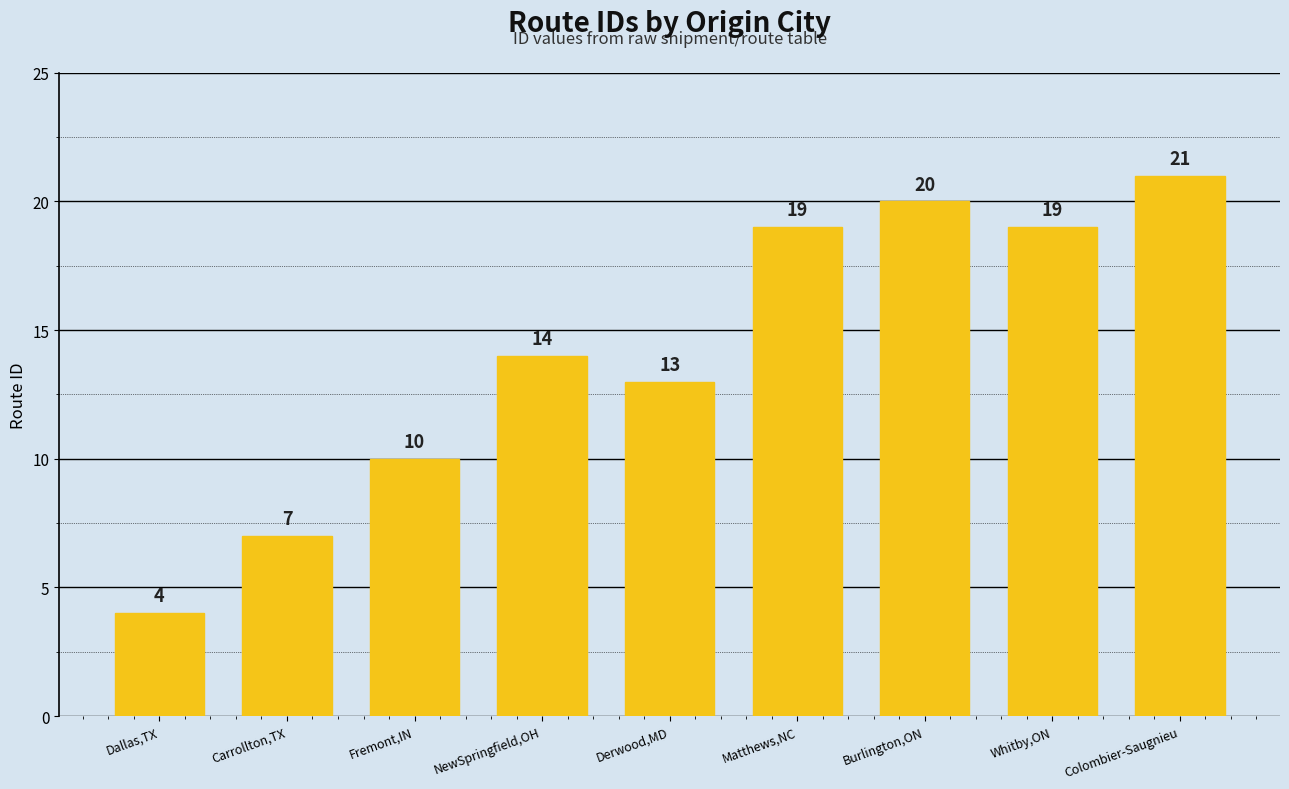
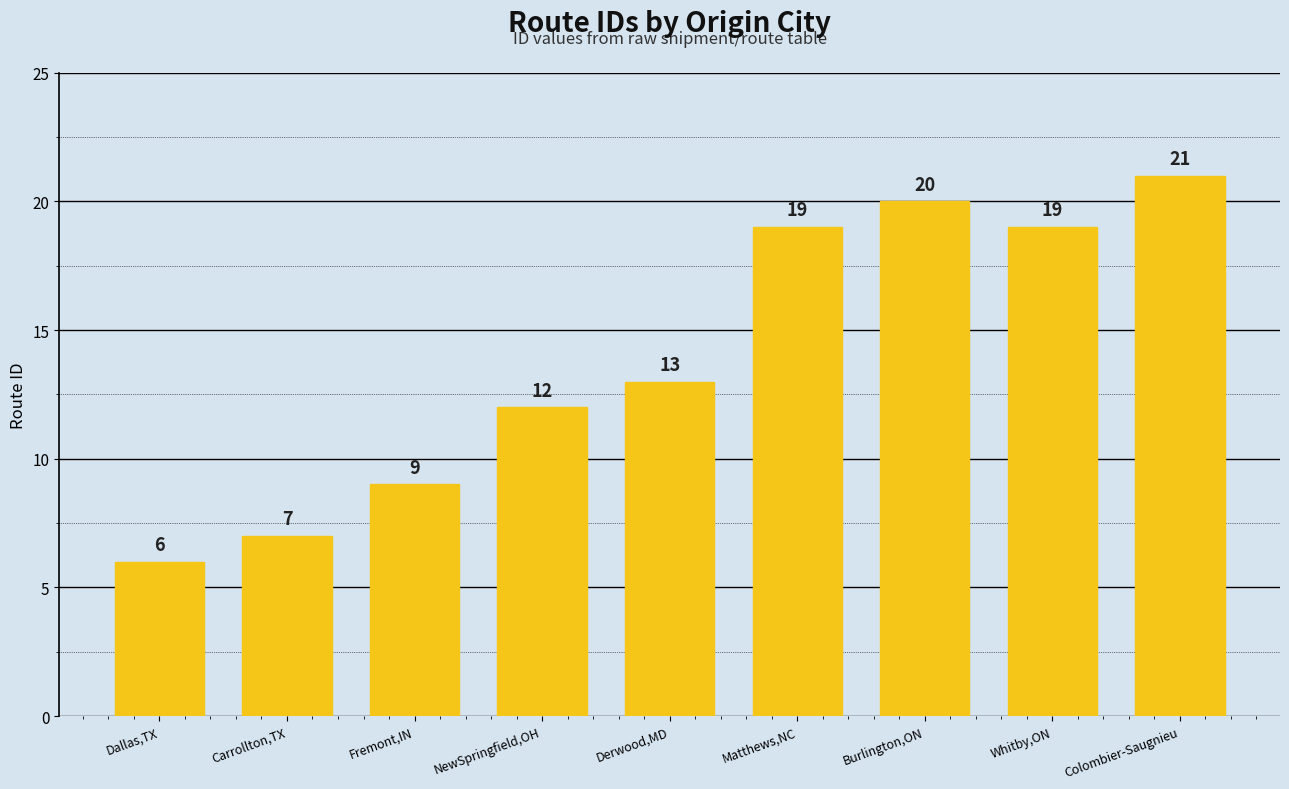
Dallas,TX: 4 -> 6
Fremont,IN: 10 -> 9
NewSpringfield,OH: 14 -> 12
